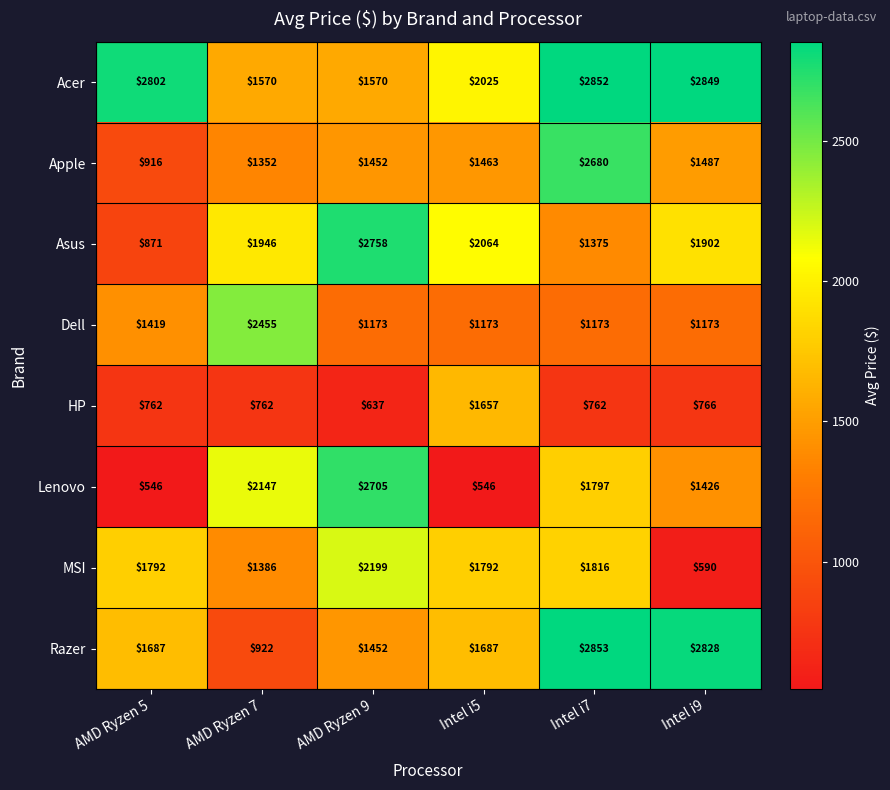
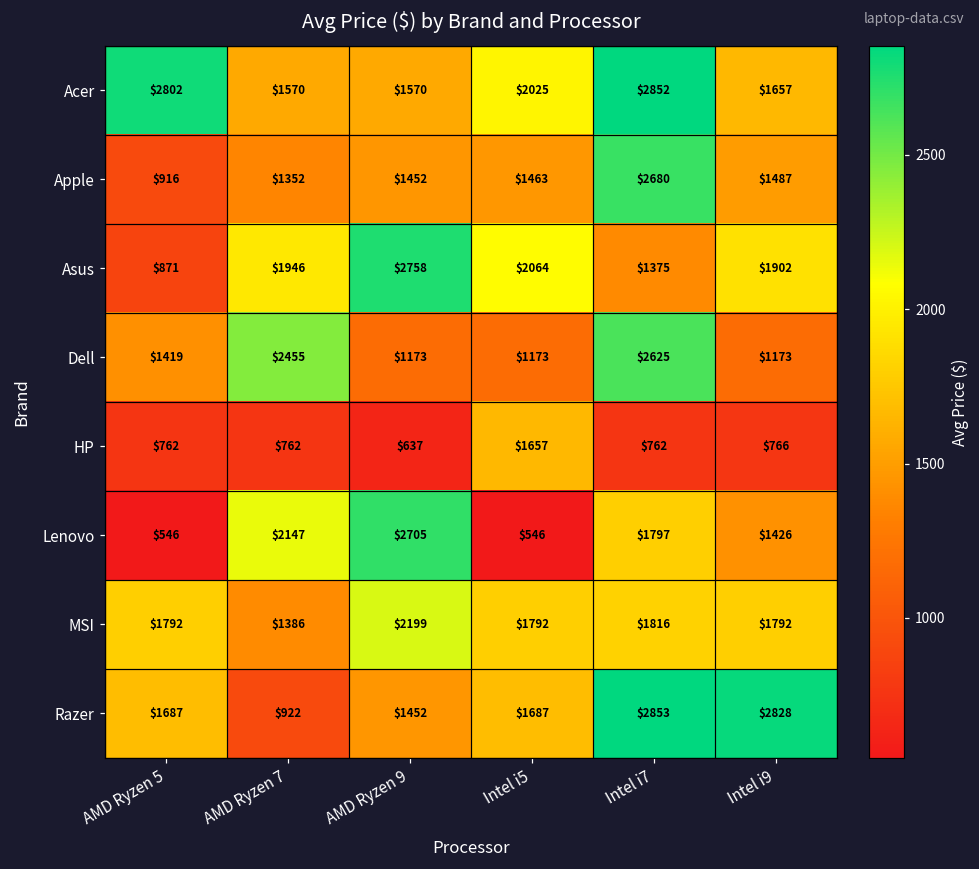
Acer, Intel i9: $2849 -> $1657
Dell, Intel i7: $1173 -> $2625
MSI, Intel i9: $590 -> $1792
